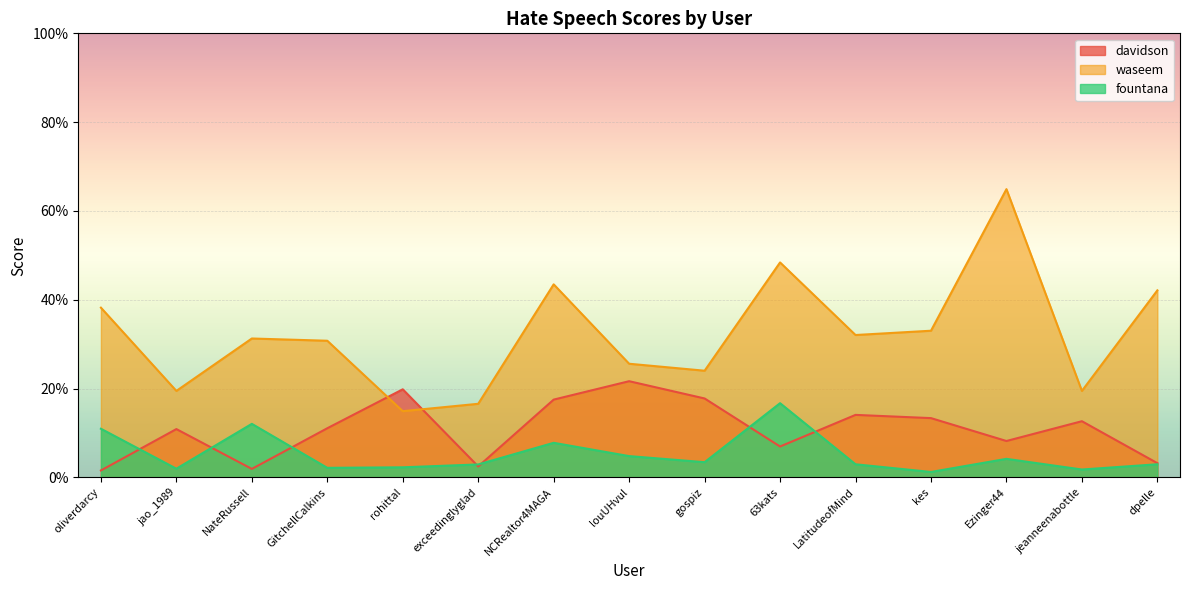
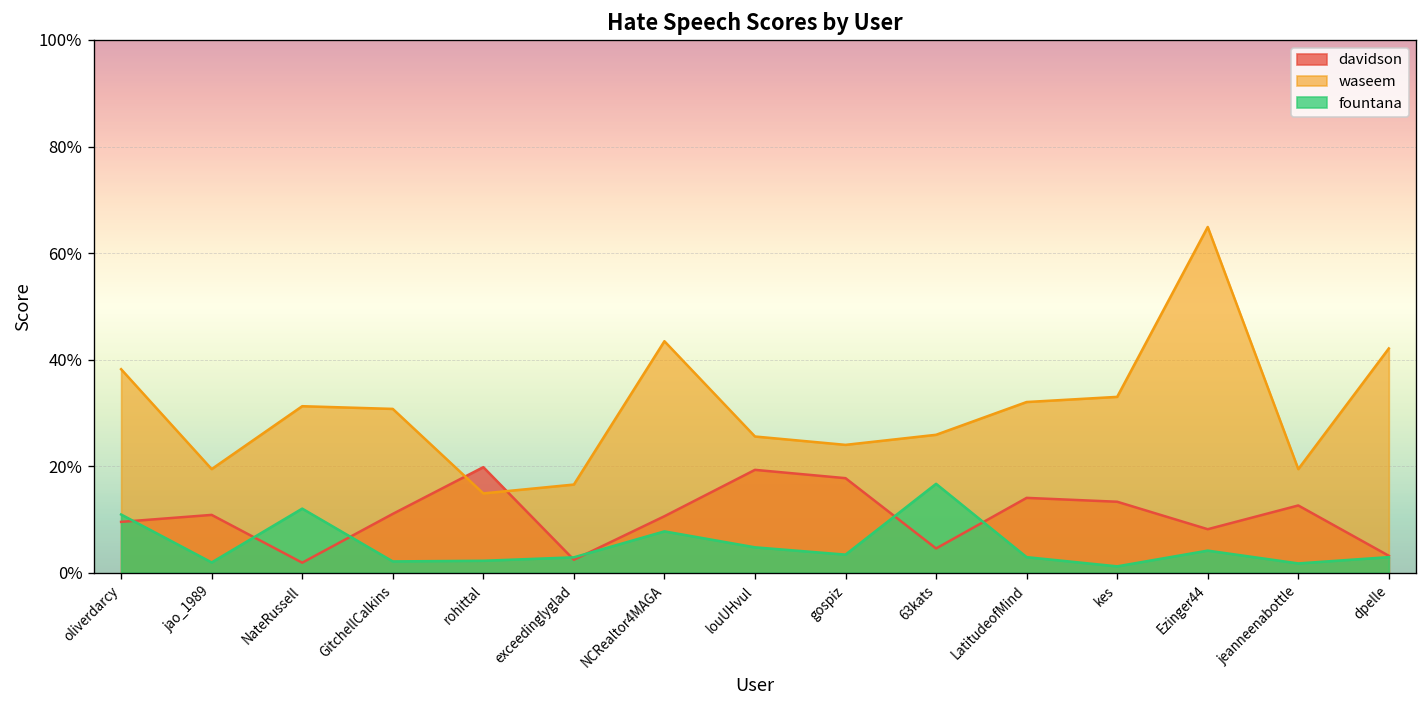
davidson, oliverdarcy: 2% -> 10%
davidson, NCRealtor4MAGA: 18% -> 11%
davidson, louUHvul: 22% -> 19%
davidson, 63kats: 7% -> 5%
waseem, 63kats: 48% -> 26%
